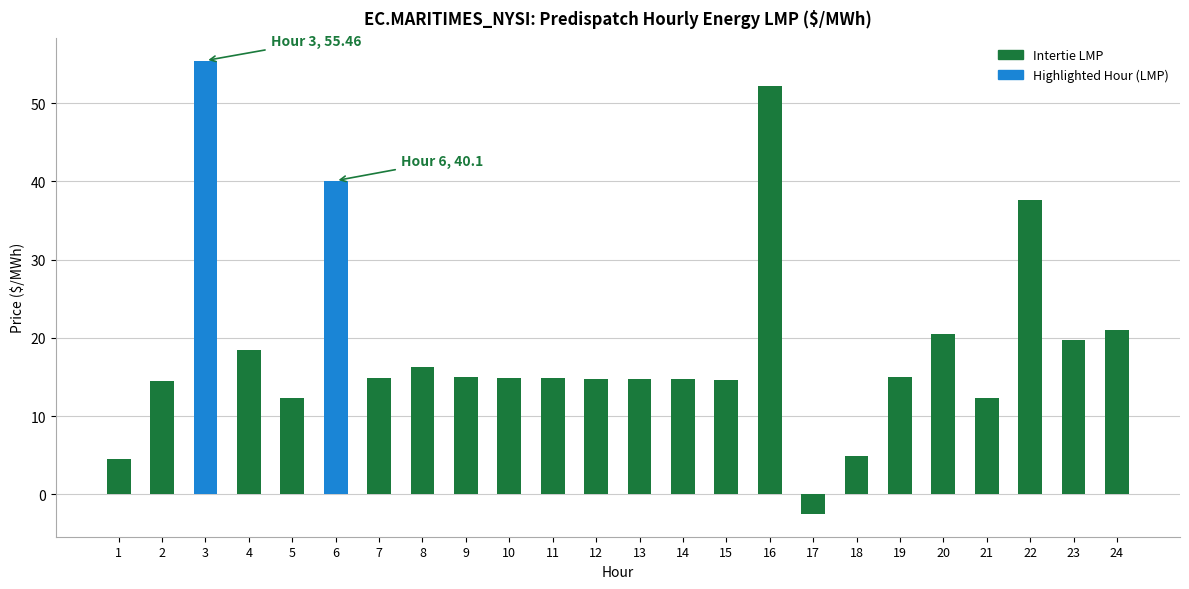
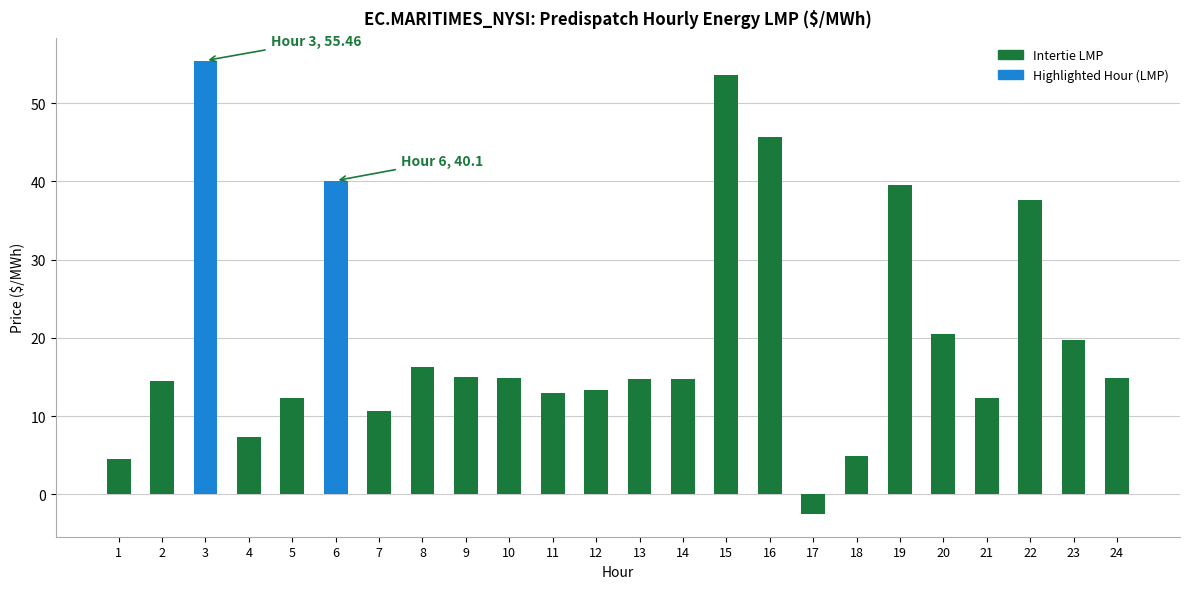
4: 18 -> 7
7: 15 -> 11
11: 15 -> 13
12: 15 -> 13
15: 15 -> 54
16: 52 -> 46
19: 15 -> 40
24: 21 -> 15
